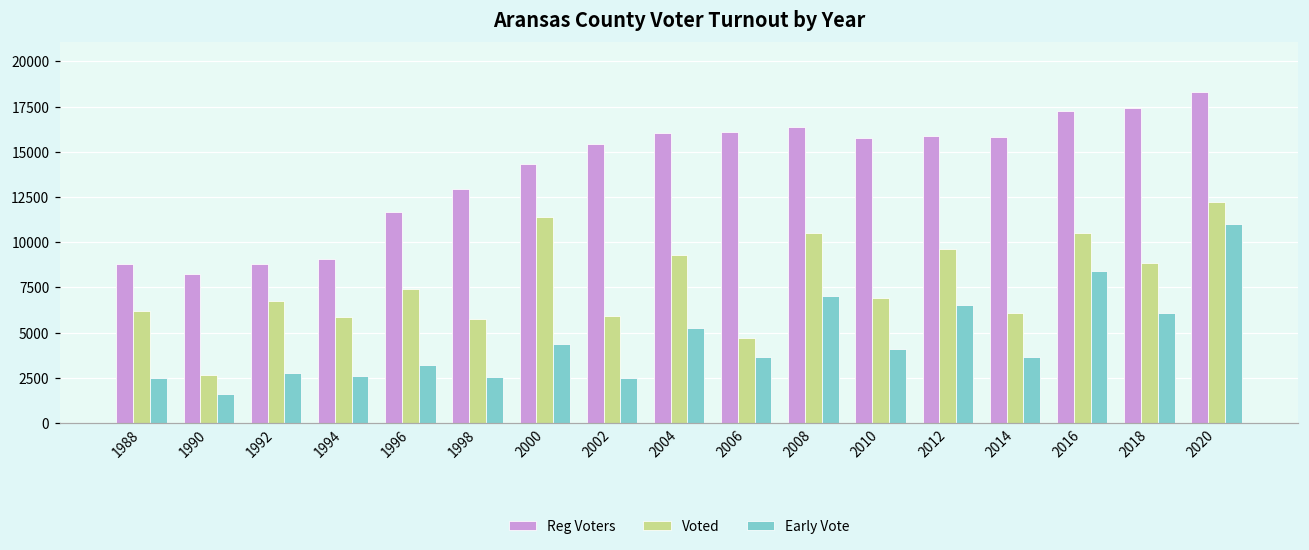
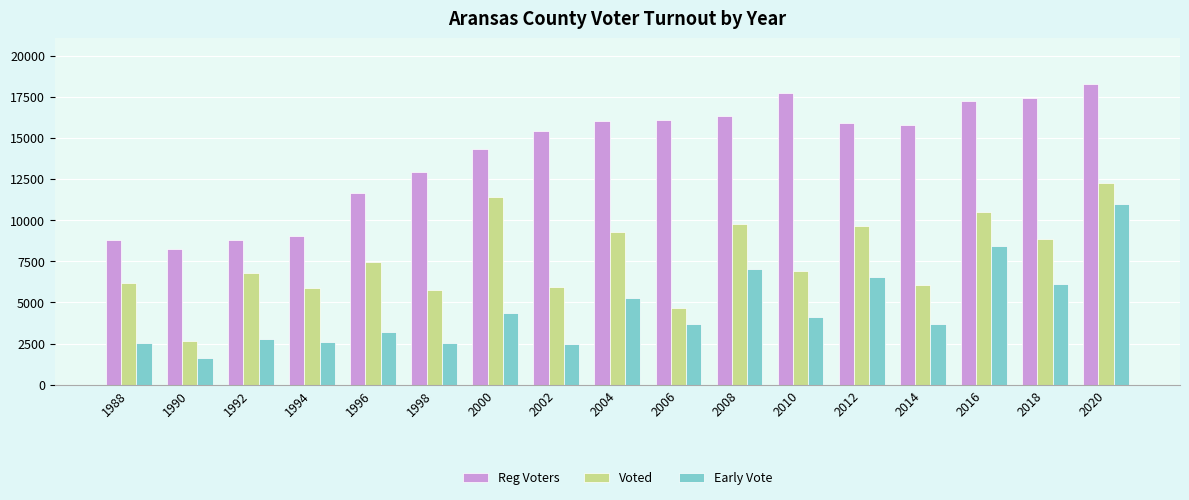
Voted, 2008: 10500 -> 9800
Reg Voters, 2010: 15700 -> 17700
